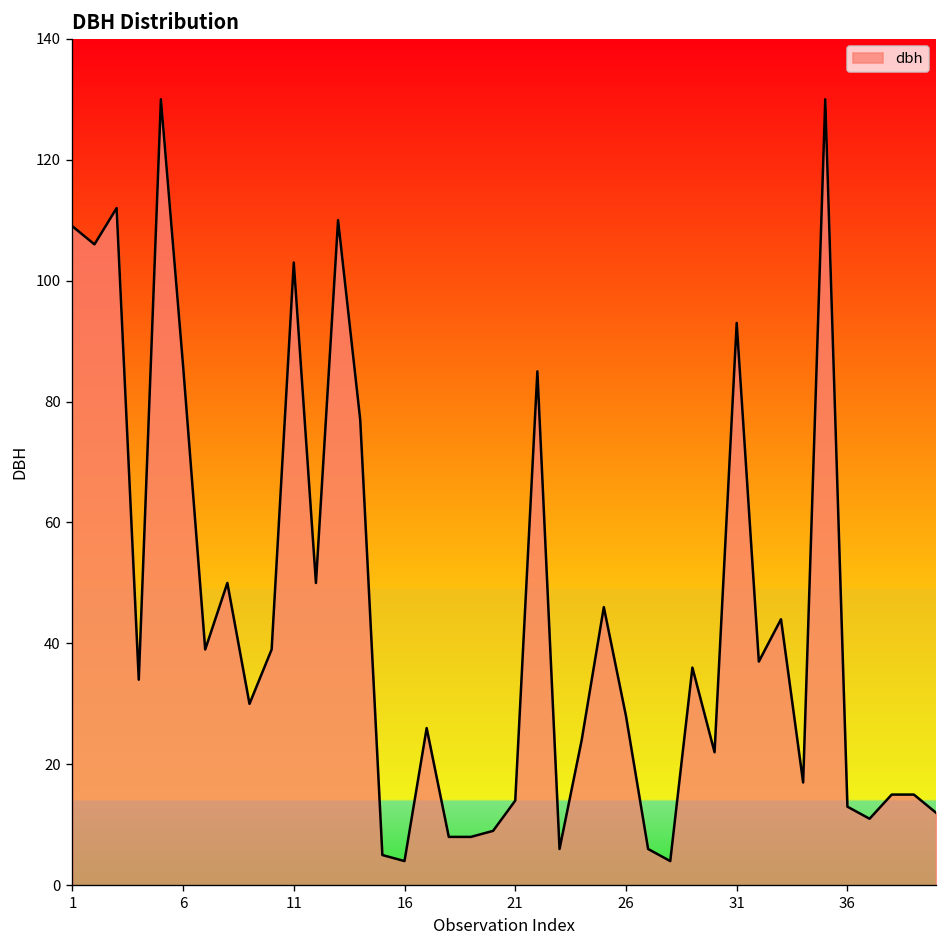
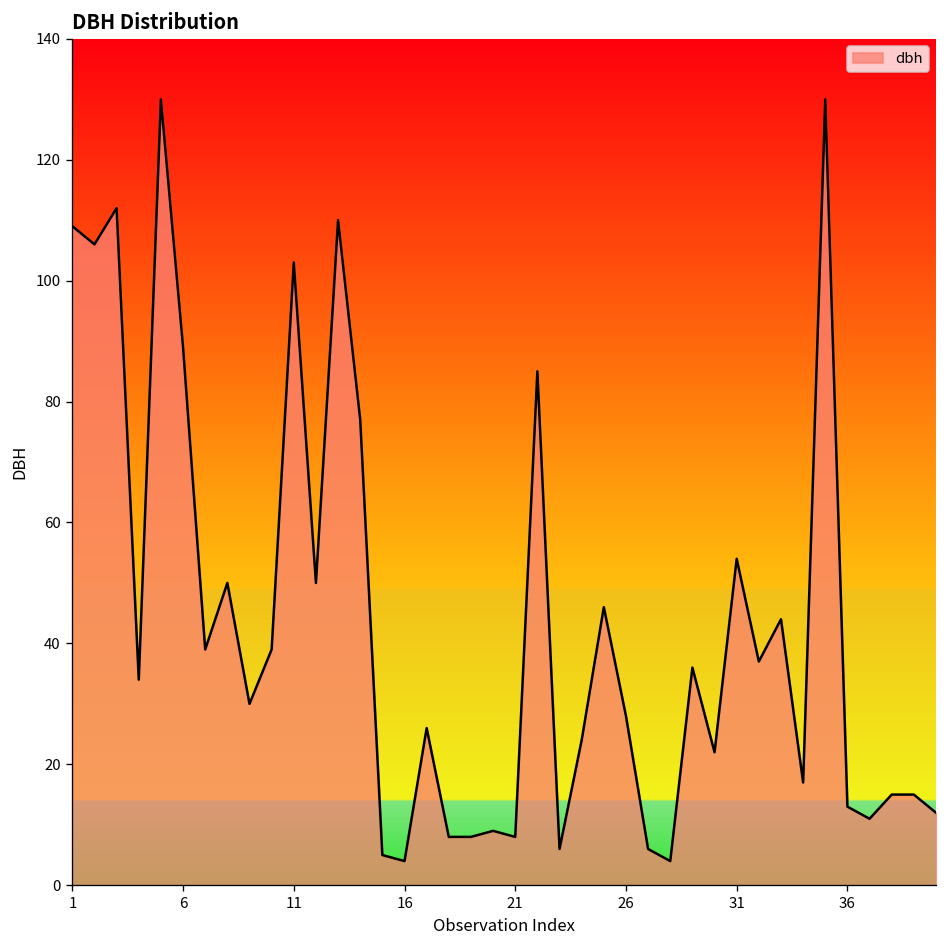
6: 86 -> 89
21: 14 -> 8
31: 93 -> 54
